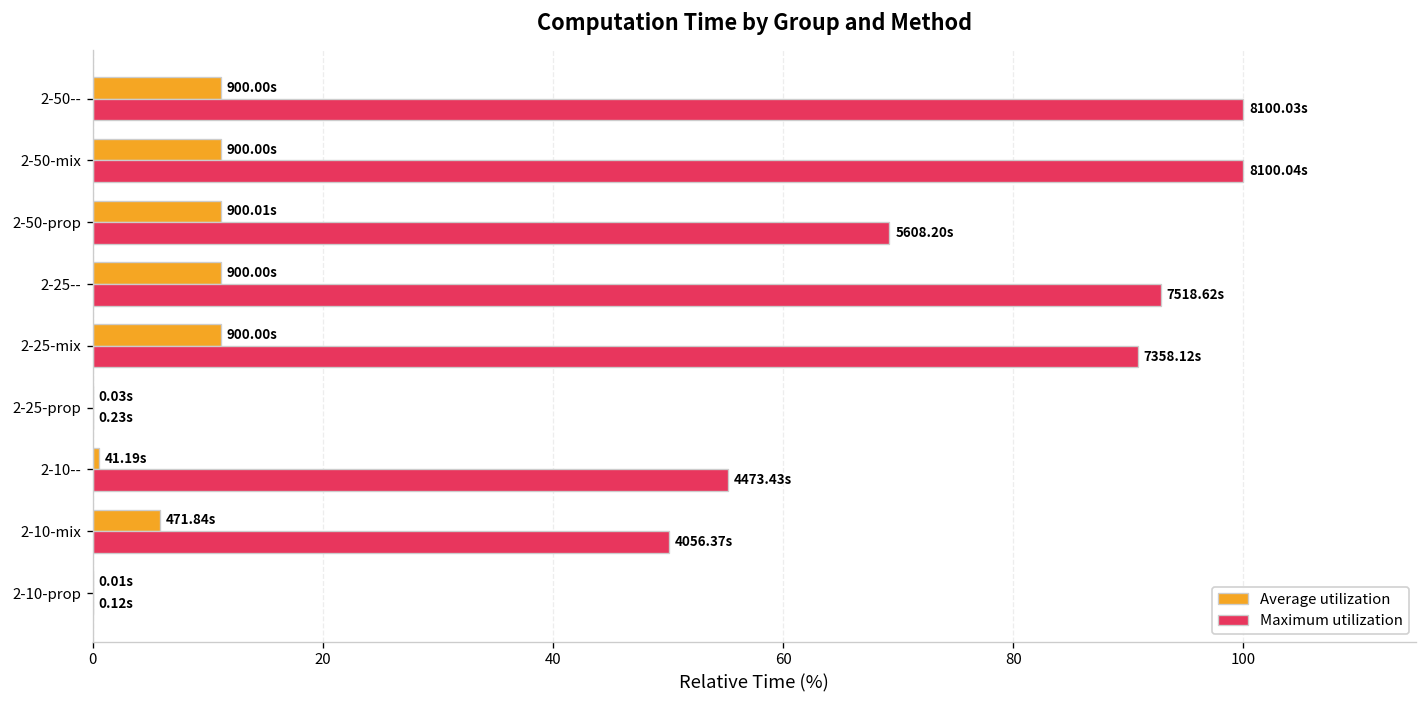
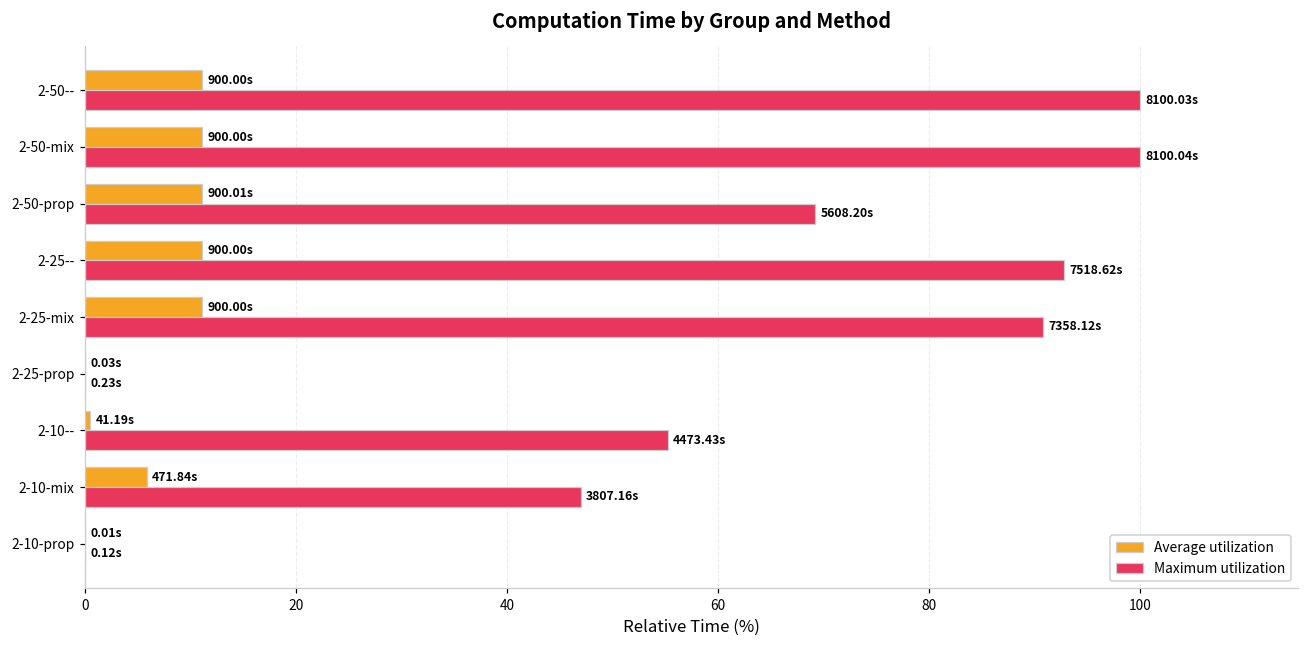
Maximum utilization, 2-10-mix: 4056.37s -> 3807.16s
